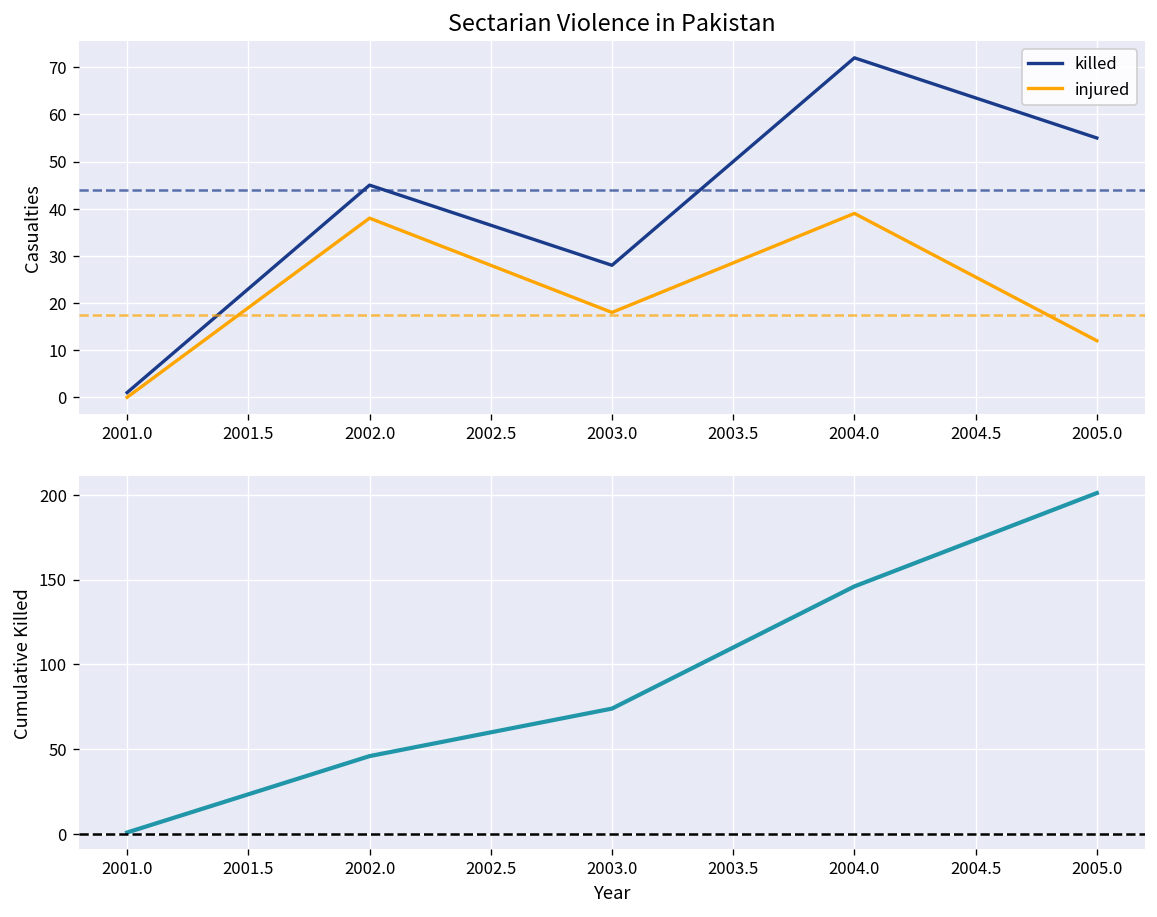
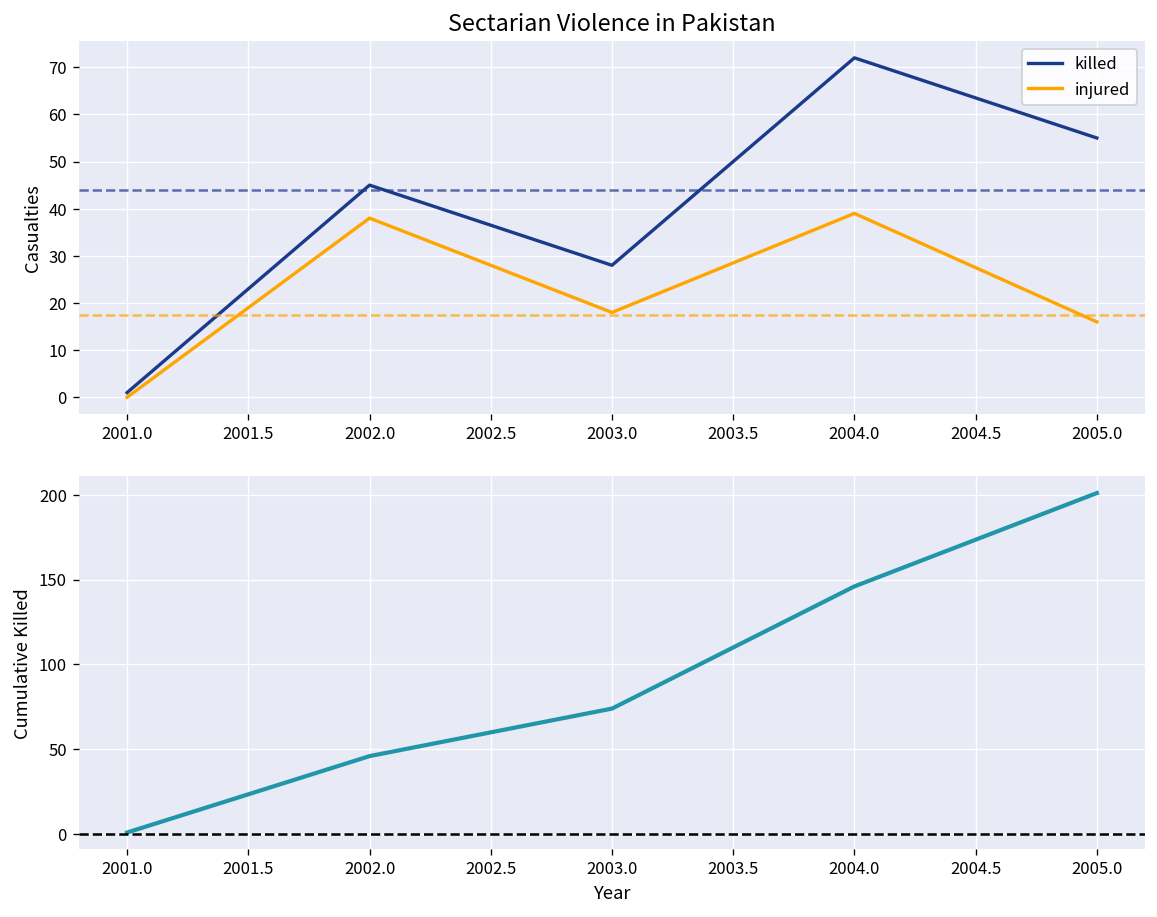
Sectarian Violence in Pakistan, injured, 2005.0: 12 -> 16
